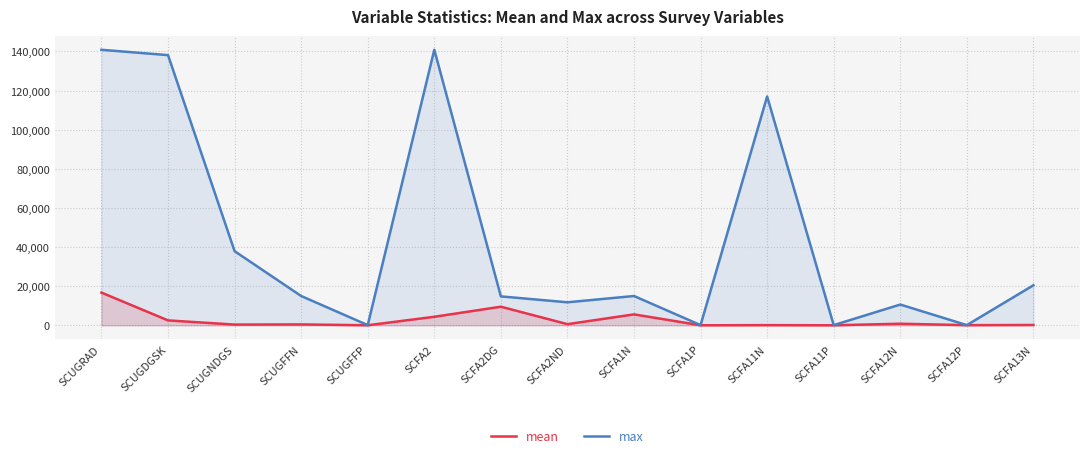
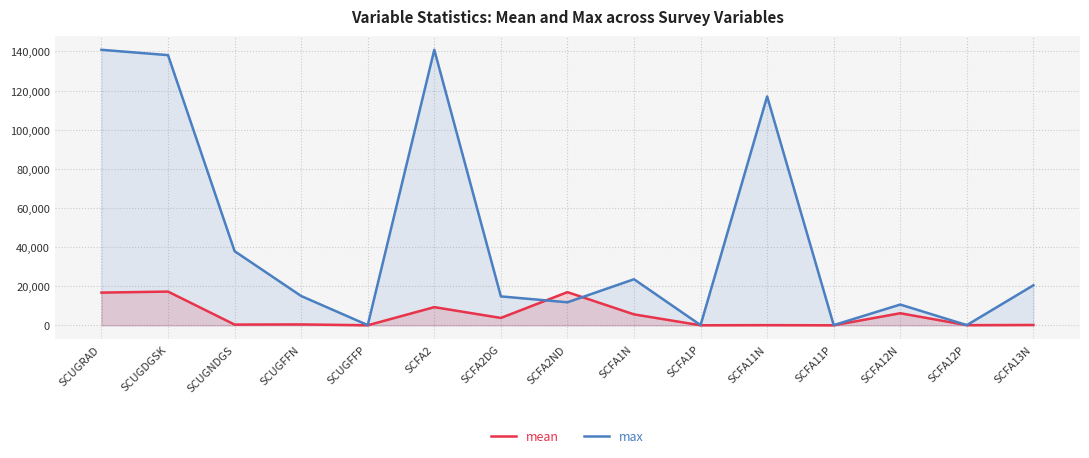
mean, SCUGDGSK: 3,000 -> 17,000
mean, SCFA2: 4,000 -> 9,000
mean, SCFA2DG: 10,000 -> 4,000
mean, SCFA2ND: 1,000 -> 17,000
max, SCFA1N: 15,000 -> 24,000
mean, SCFA12N: 1,000 -> 6,000
